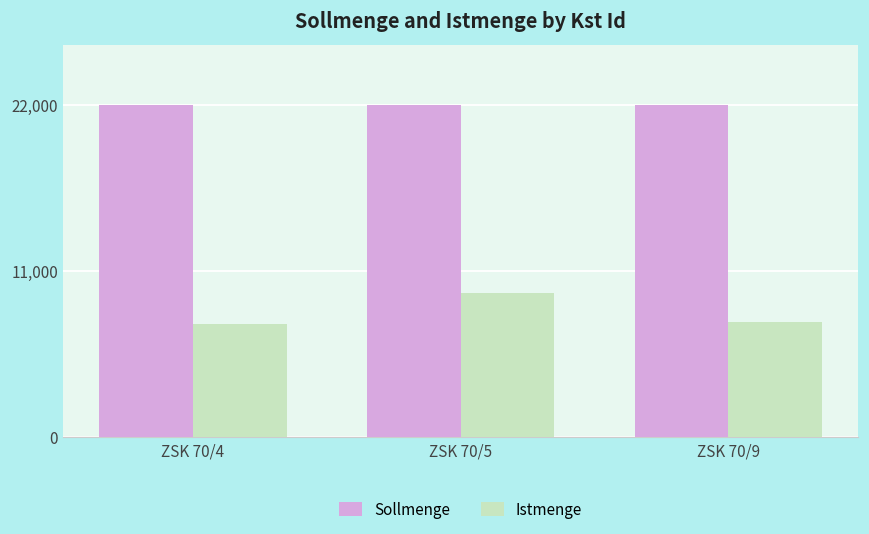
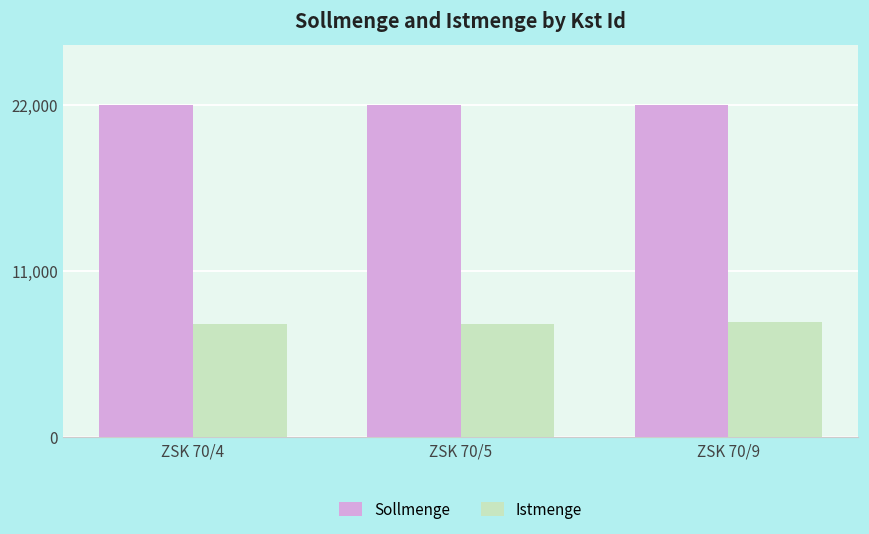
Istmenge, ZSK 70/5: 9,500 -> 7,500
